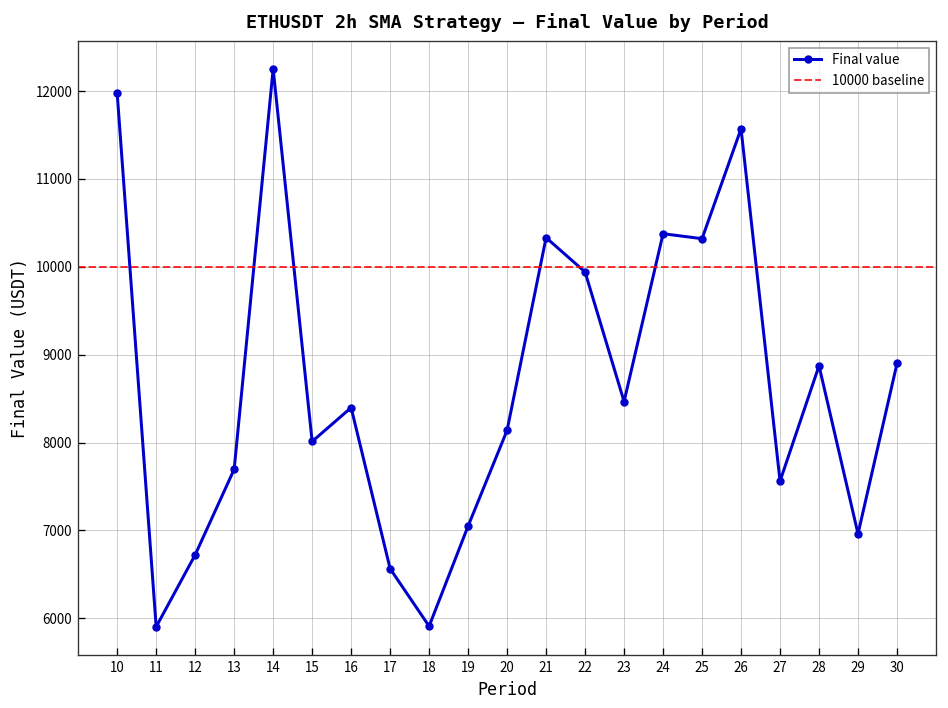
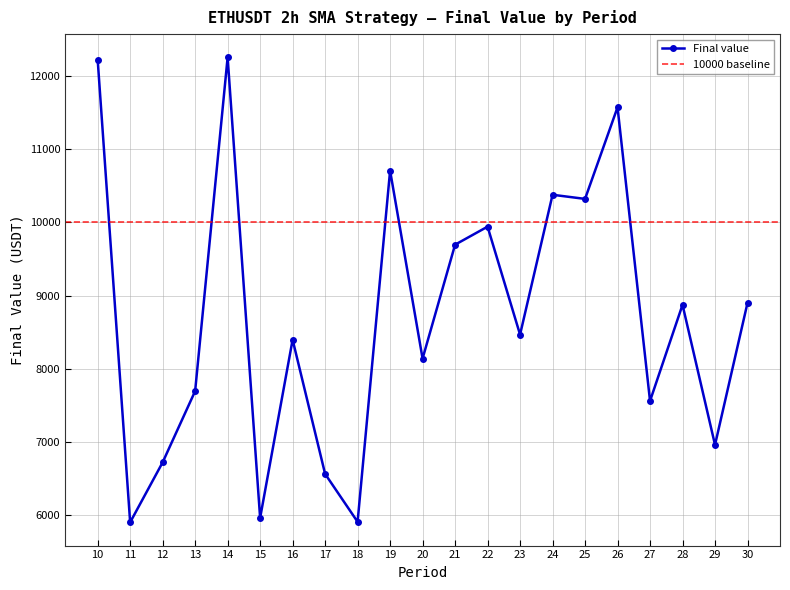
10: 12000 -> 12200
15: 8000 -> 6000
19: 7100 -> 10700
21: 10300 -> 9700
